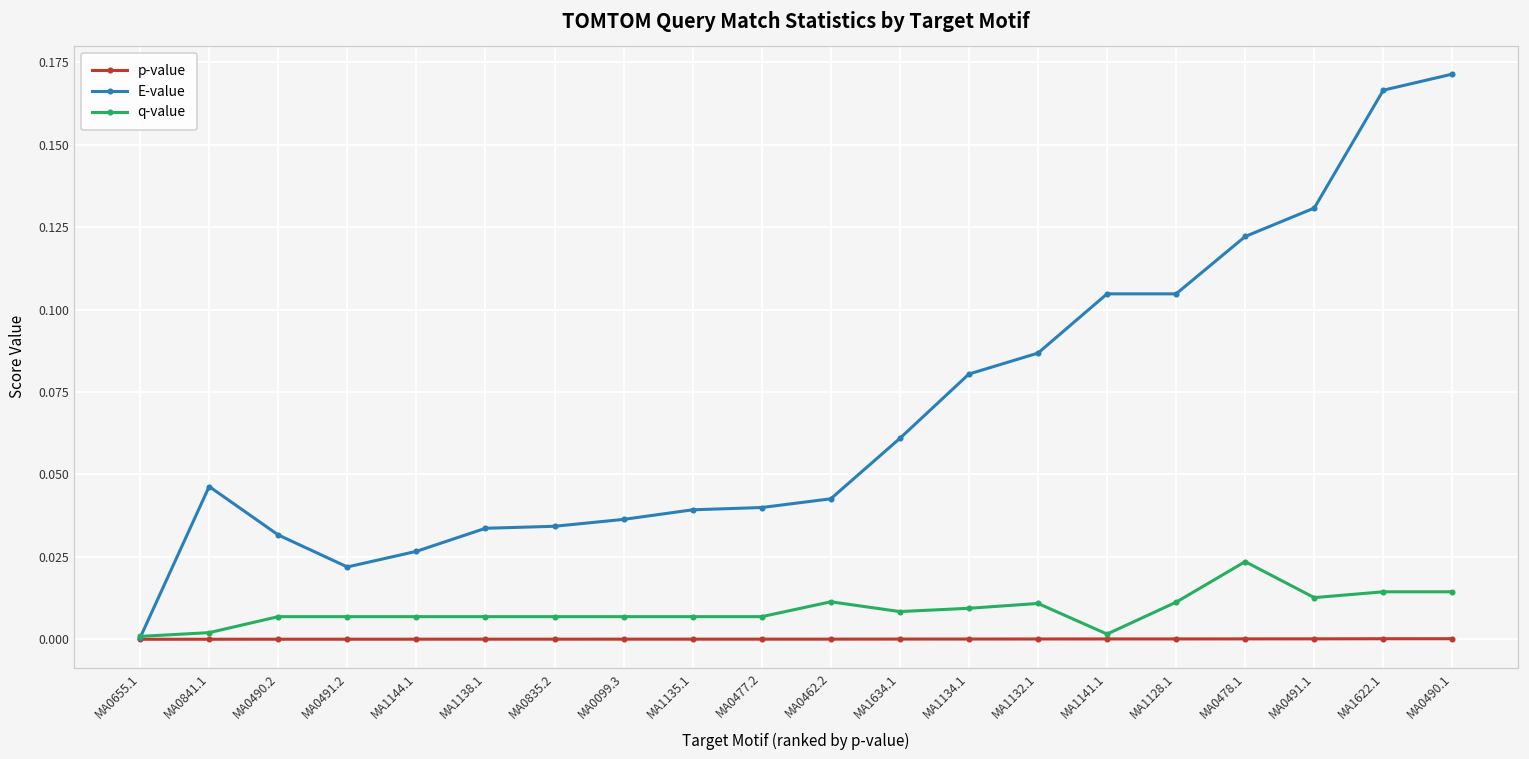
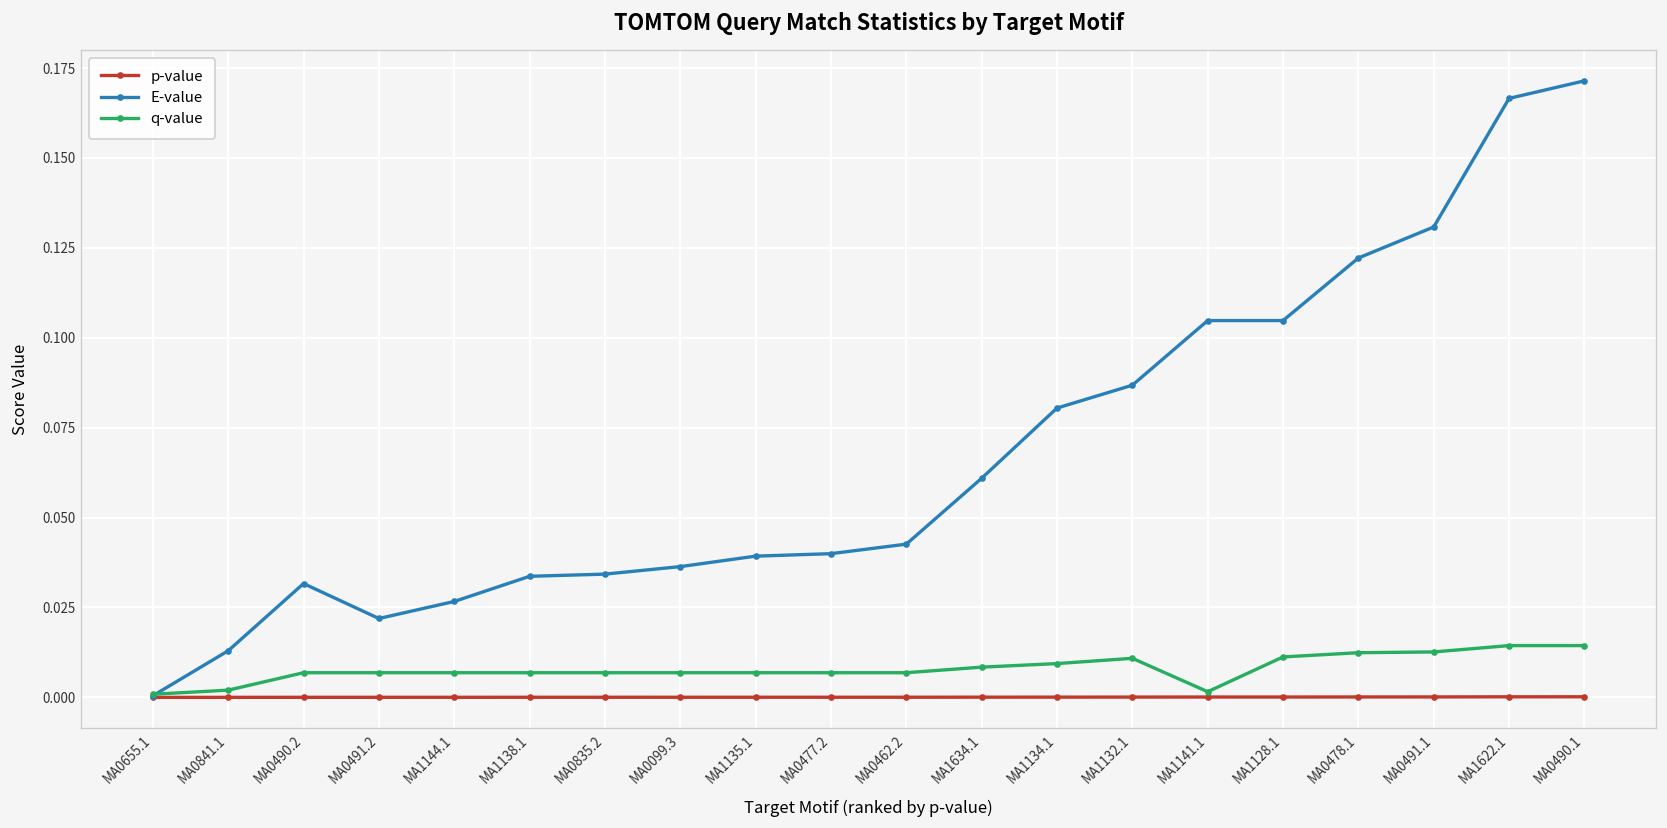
E-value, MA0841.1: 0.046 -> 0.013
q-value, MA0462.2: 0.011 -> 0.007
q-value, MA0478.1: 0.024 -> 0.012
